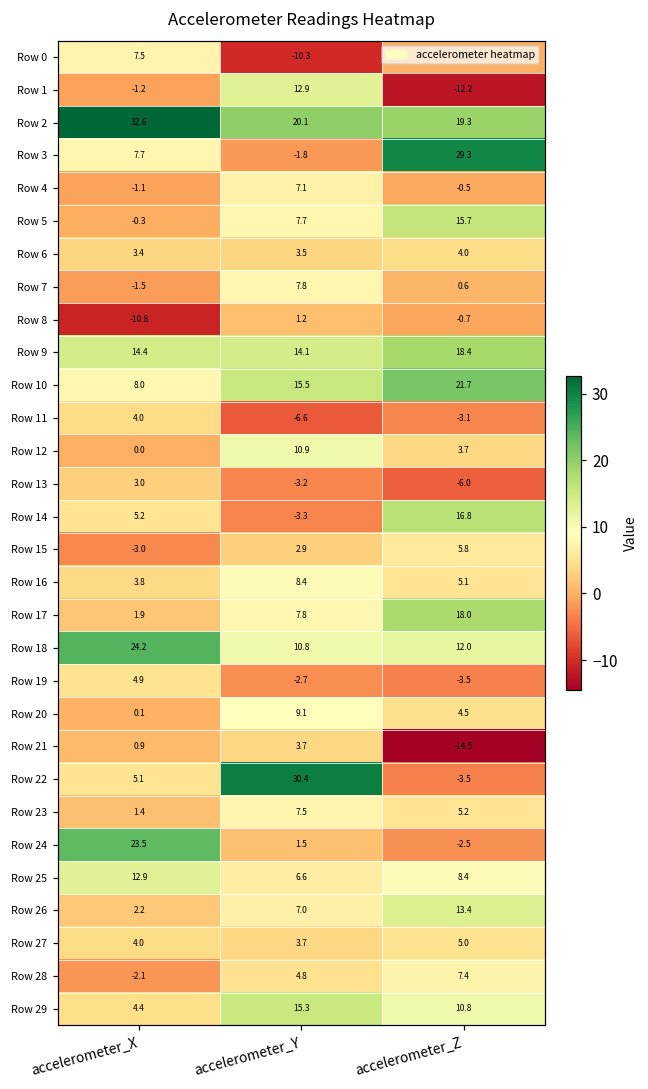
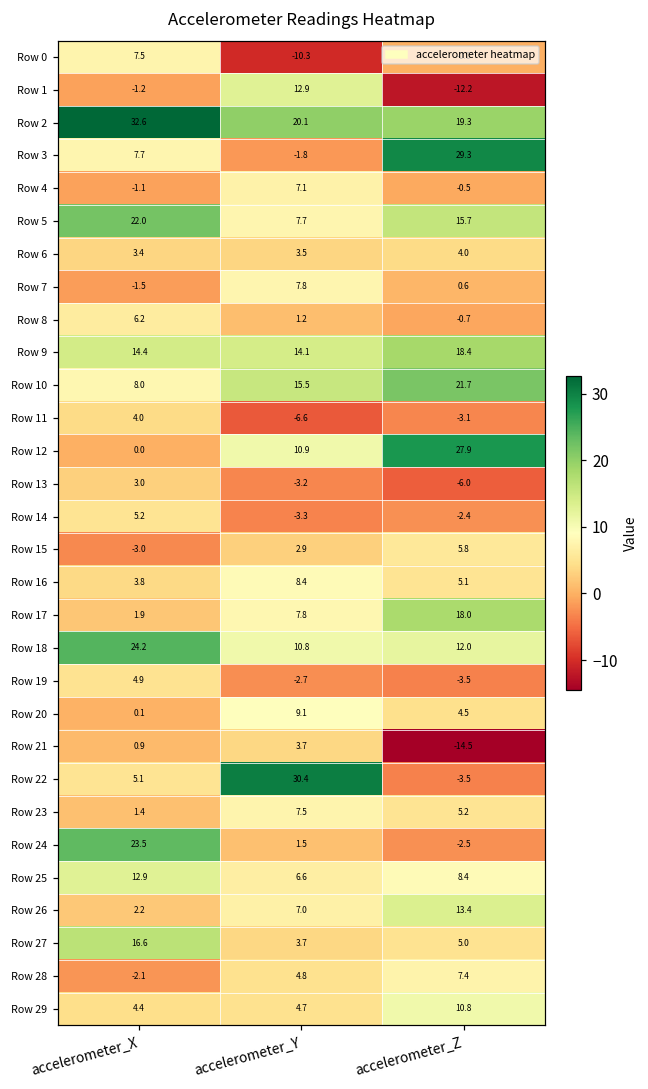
Row 5, accelerometer_X: -0.3 -> 22.0
Row 8, accelerometer_X: -10.8 -> 6.2
Row 12, accelerometer_Z: 3.7 -> 27.9
Row 14, accelerometer_Z: 16.8 -> -2.4
Row 27, accelerometer_X: 4.0 -> 16.6
Row 29, accelerometer_Y: 15.3 -> 4.7
